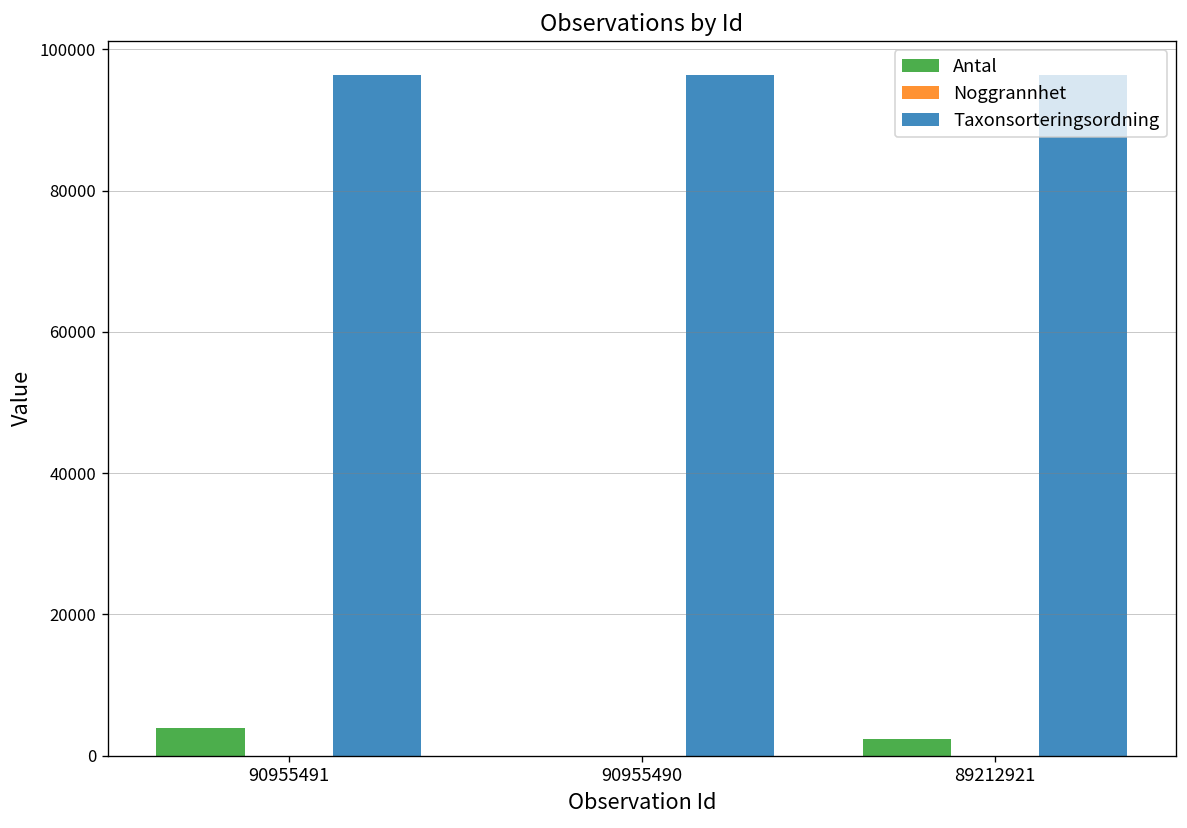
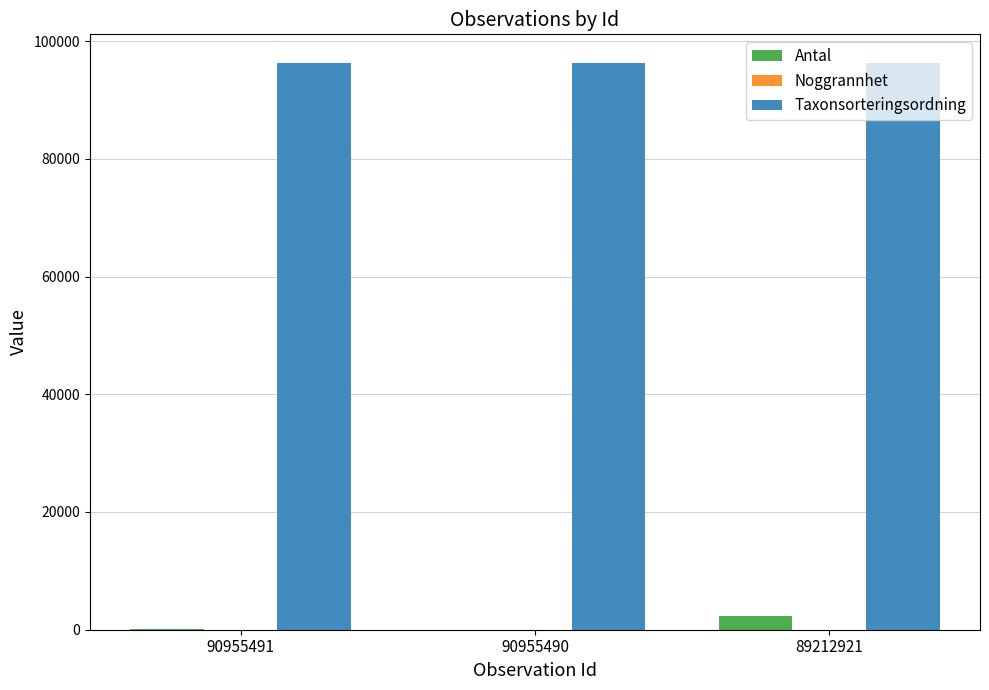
Antal, 90955491: 4000 -> 0
